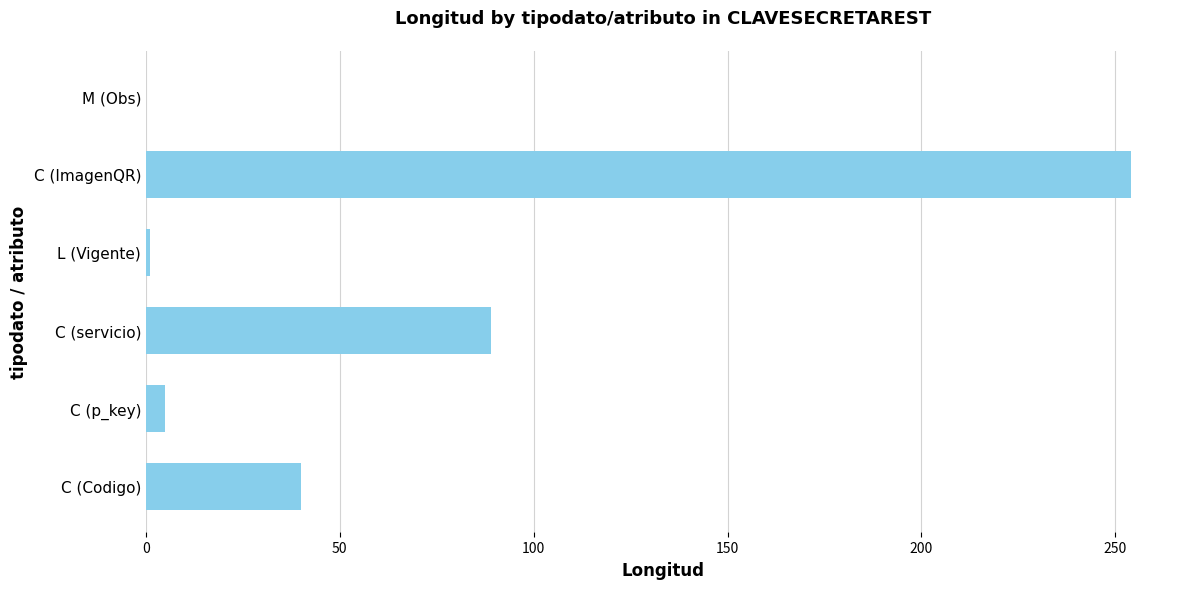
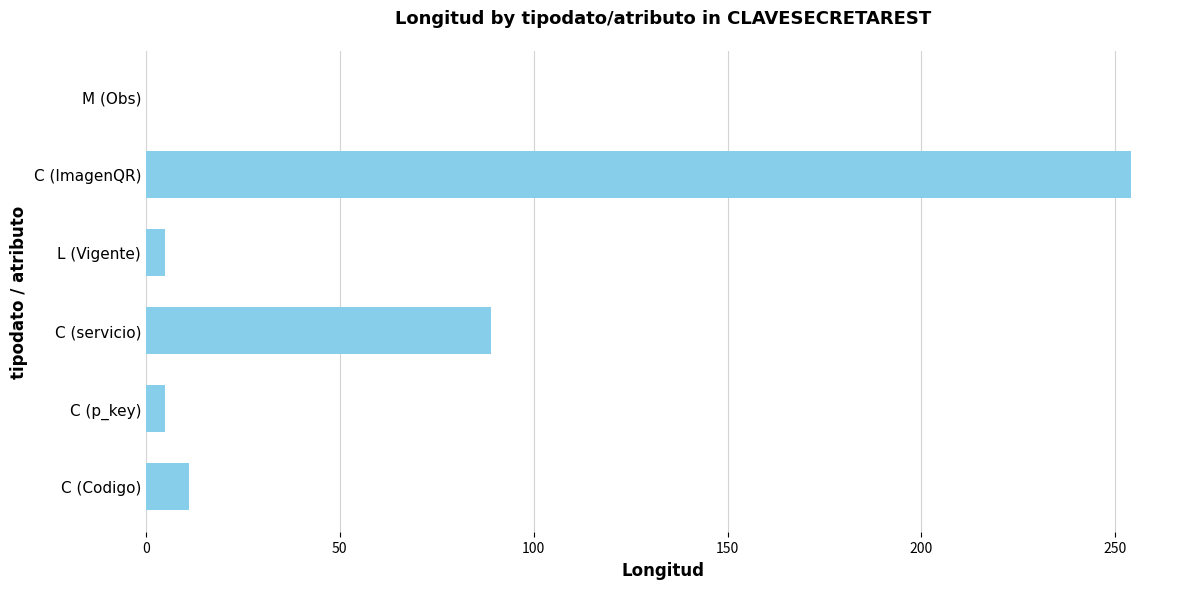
L (Vigente): 1 -> 5
C (Codigo): 40 -> 11
